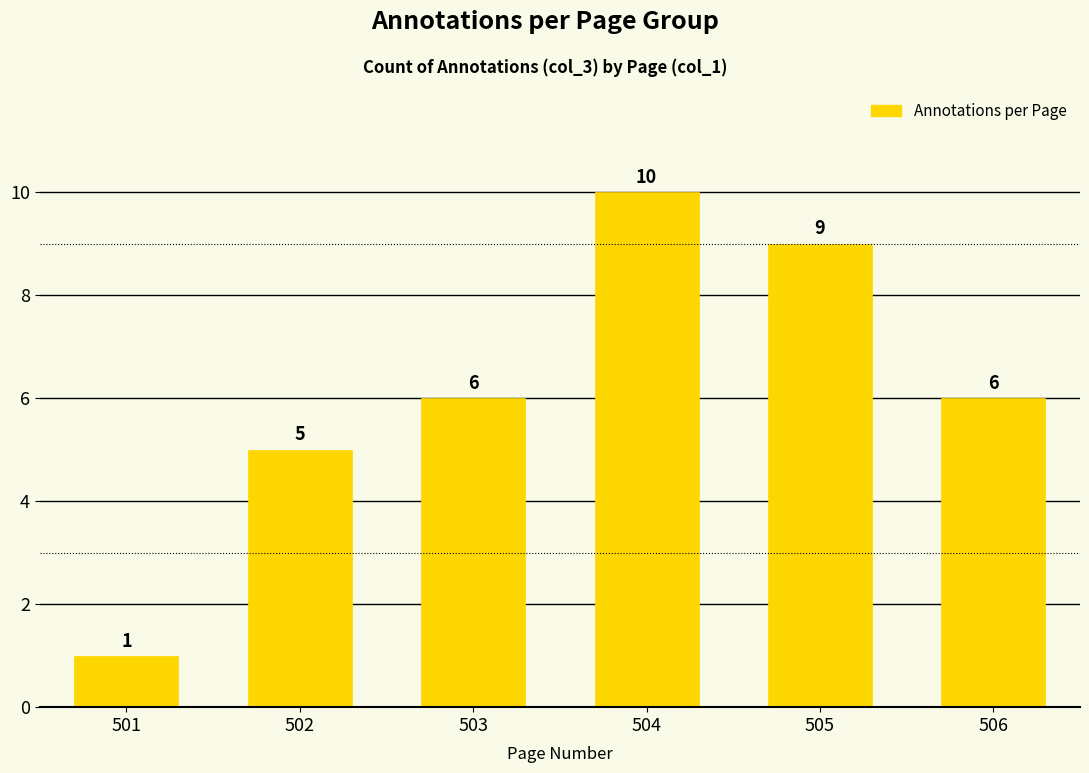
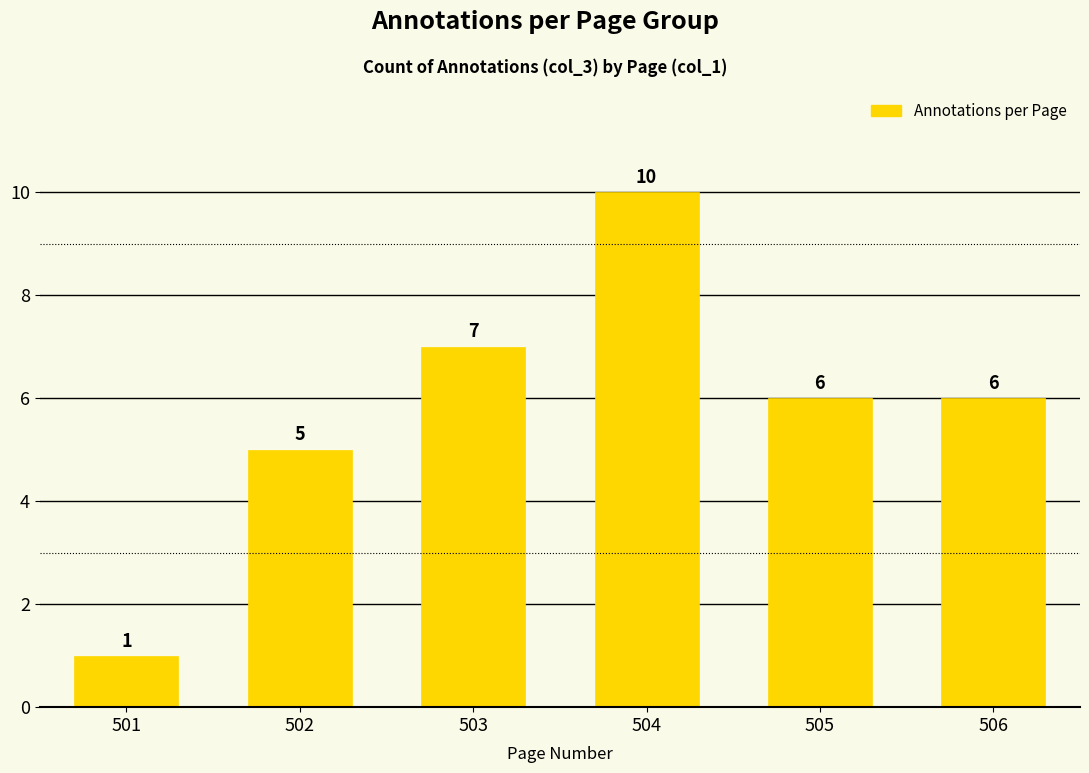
503: 6 -> 7
505: 9 -> 6
